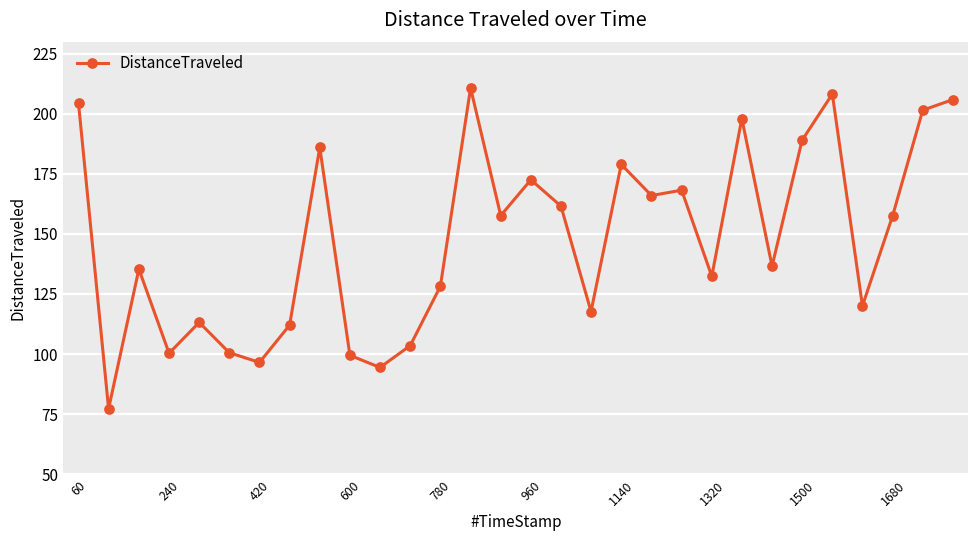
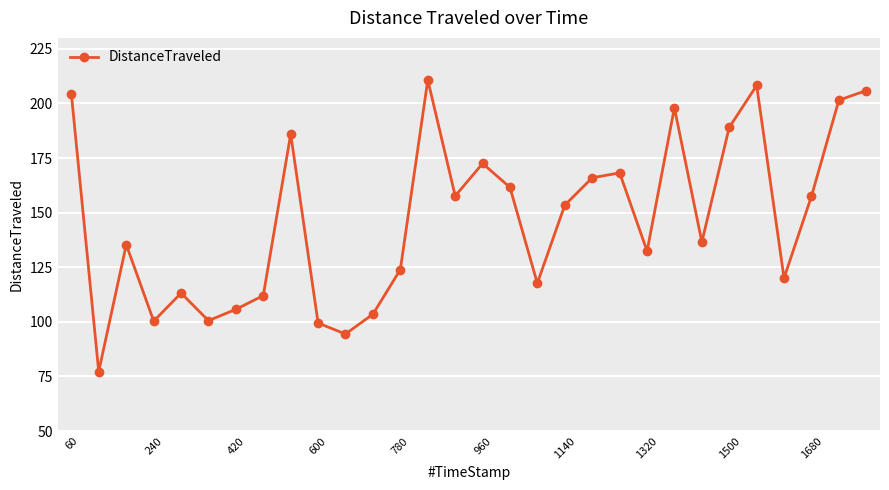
420: 97 -> 106
780: 128 -> 124
1140: 179 -> 153
